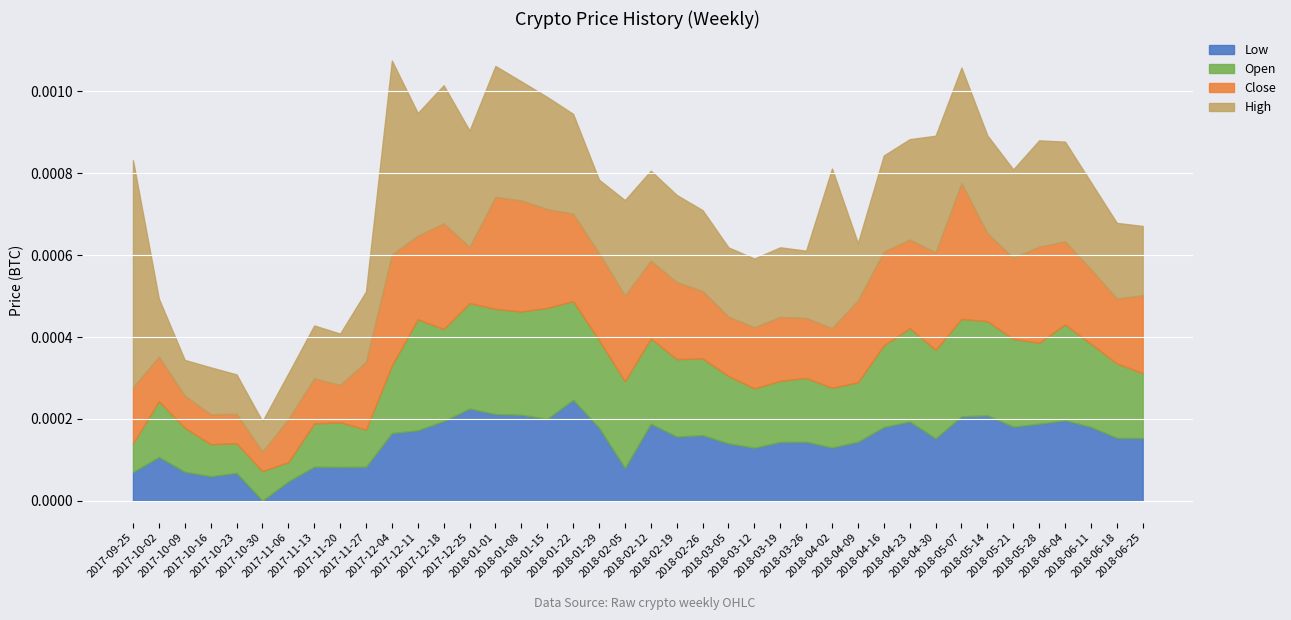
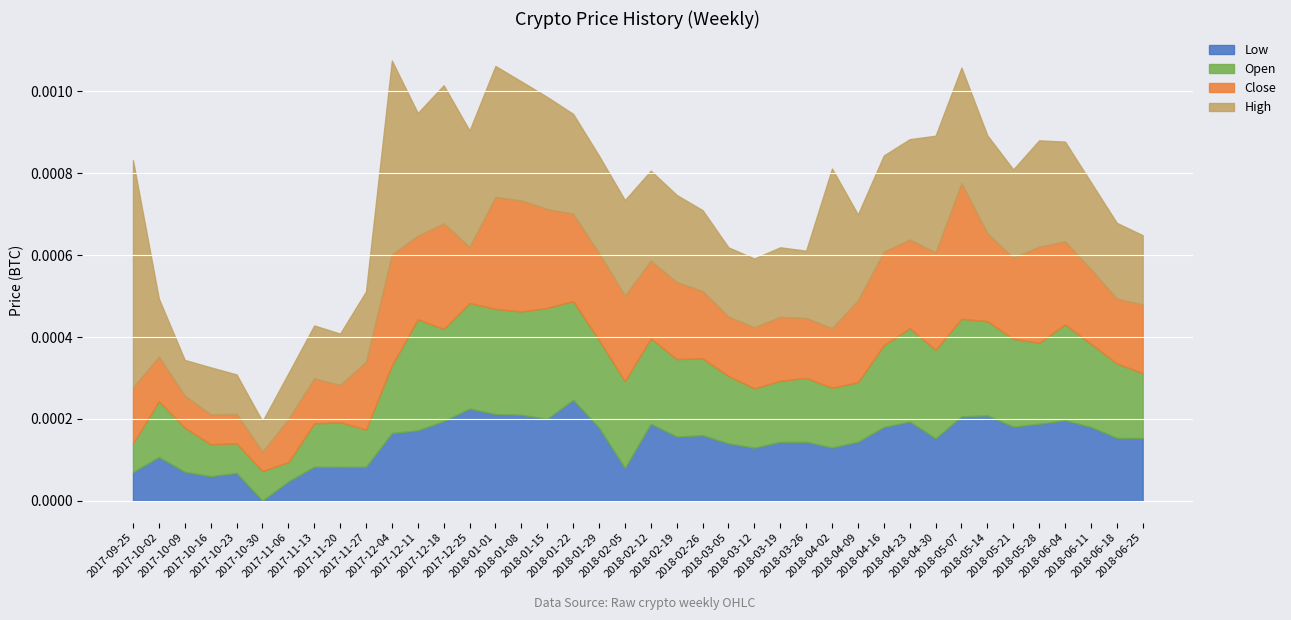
High, 2018-01-29: 0.00018 -> 0.00024
High, 2018-04-09: 0.00014 -> 0.00021
Close, 2018-06-25: 0.00019 -> 0.00017
